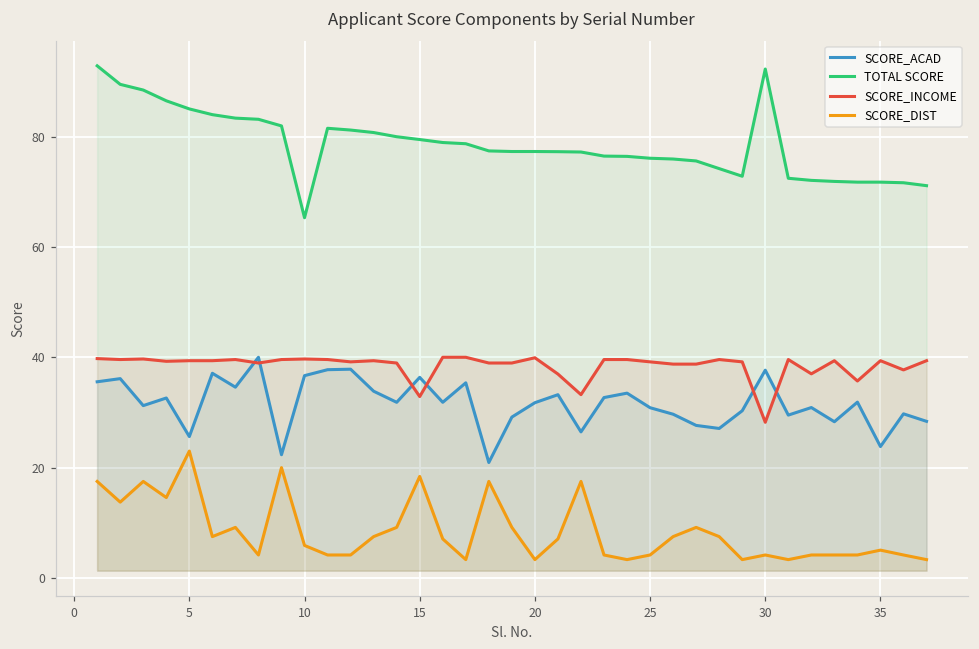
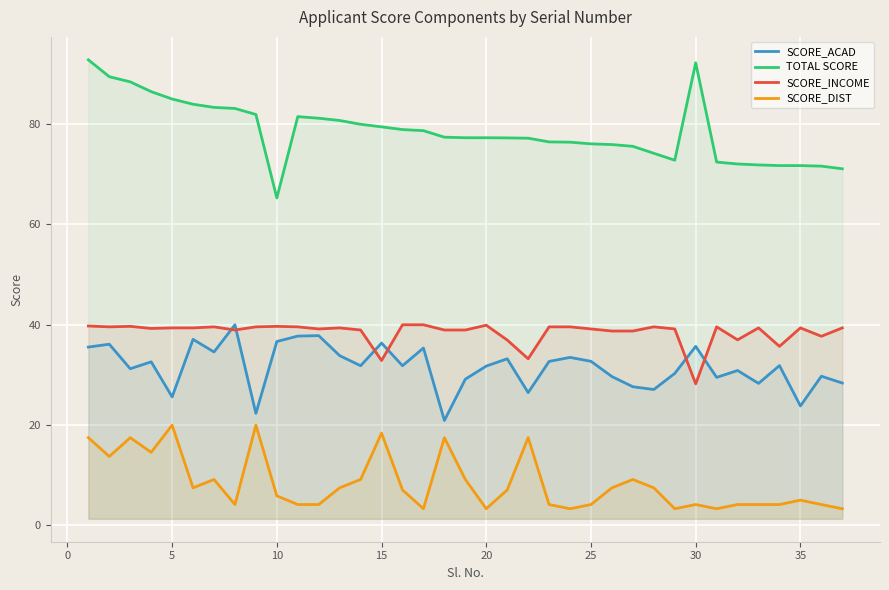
SCORE_DIST, 5: 23 -> 20
SCORE_ACAD, 25: 31 -> 33
SCORE_ACAD, 30: 38 -> 36
